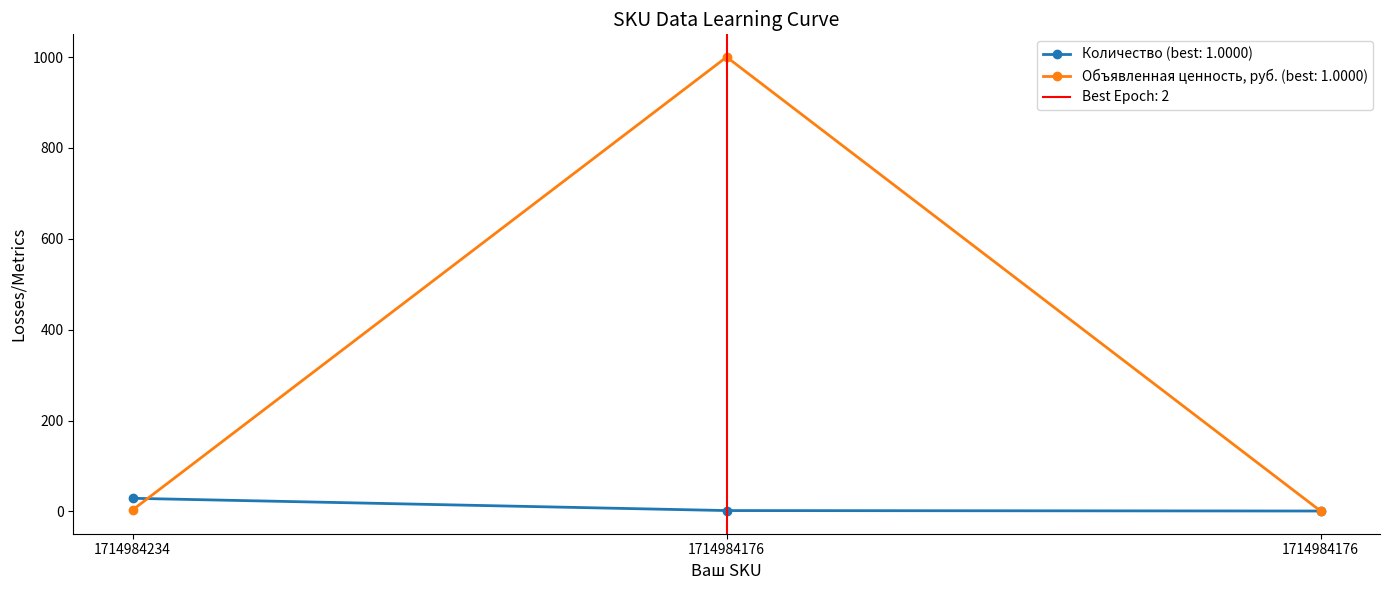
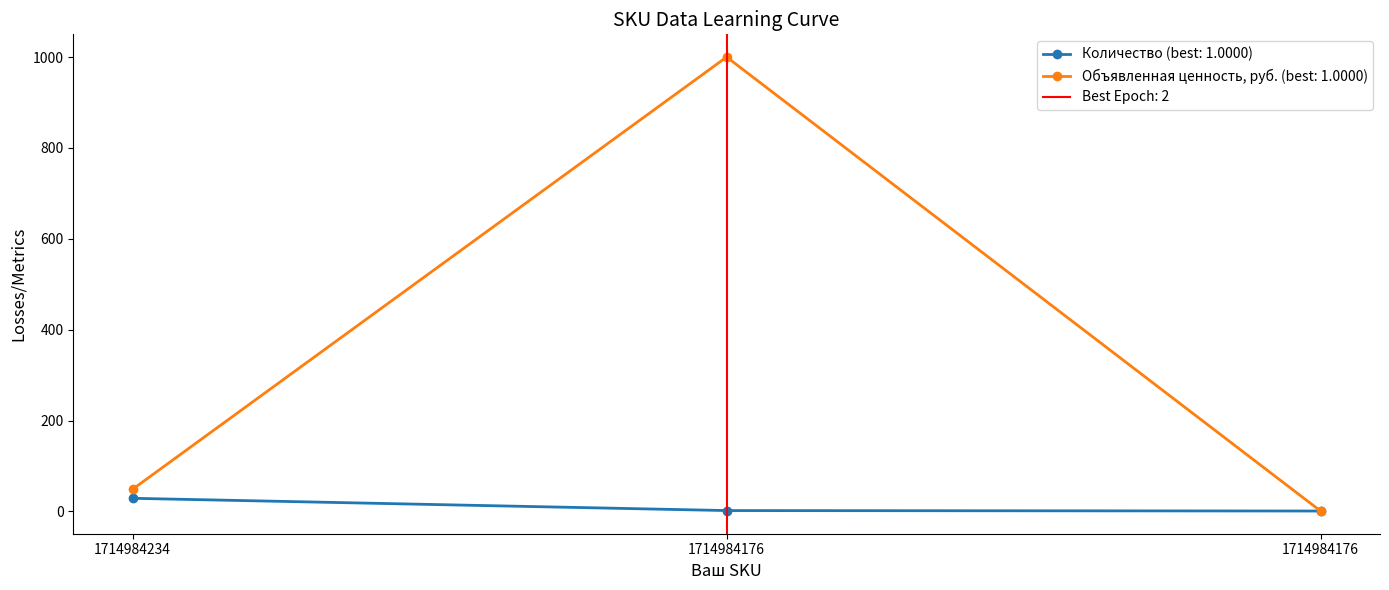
Объявленная ценность, руб. (best: 1.0000), 1714984234: 0 -> 50
